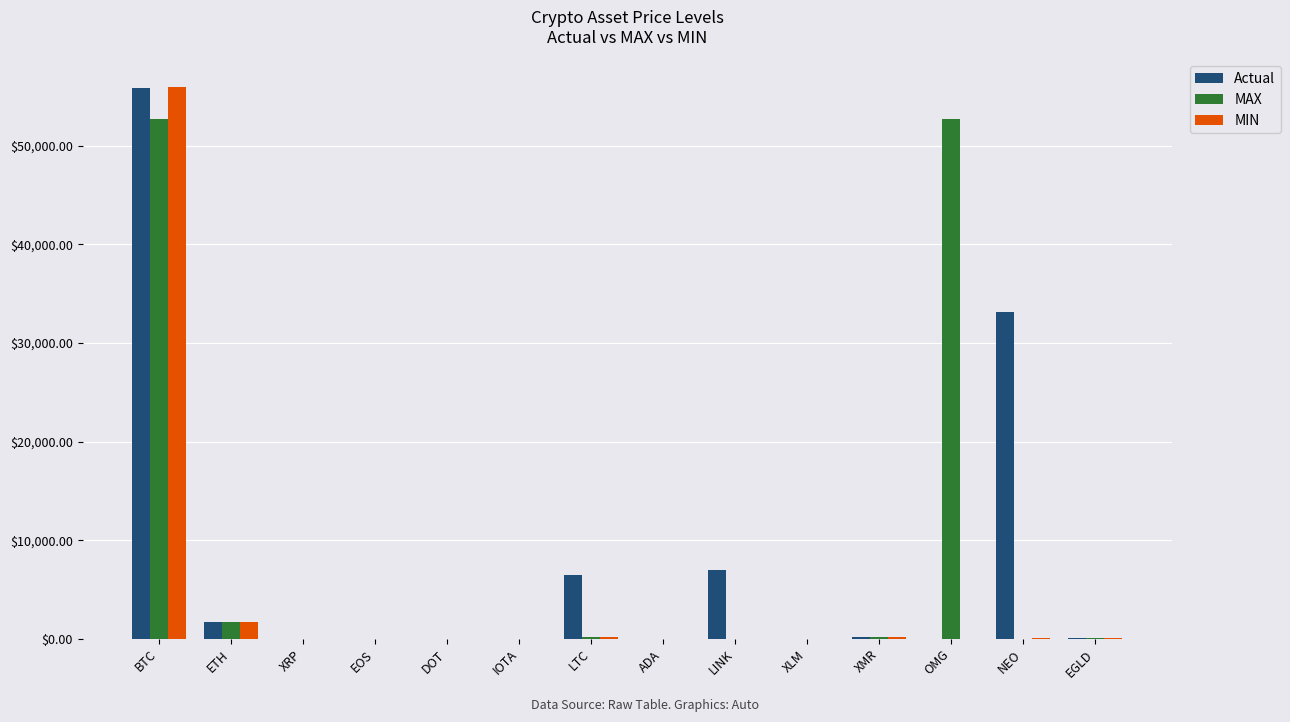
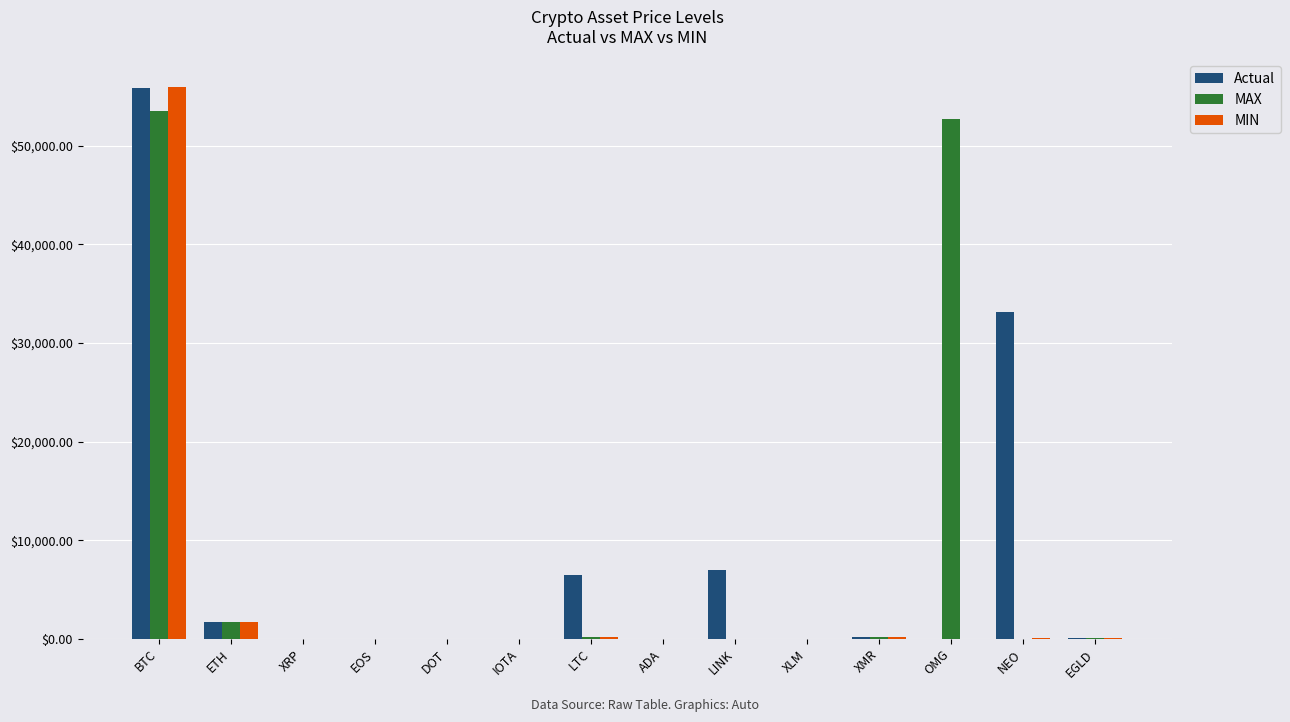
MAX, BTC: $52,700 -> $53,500
